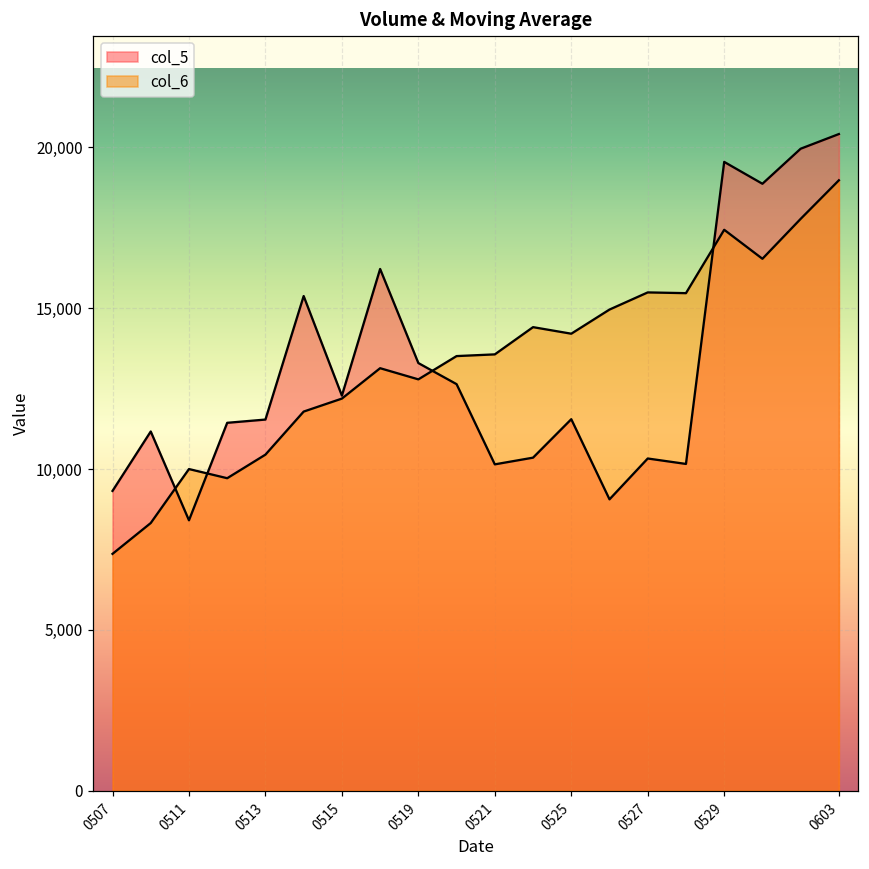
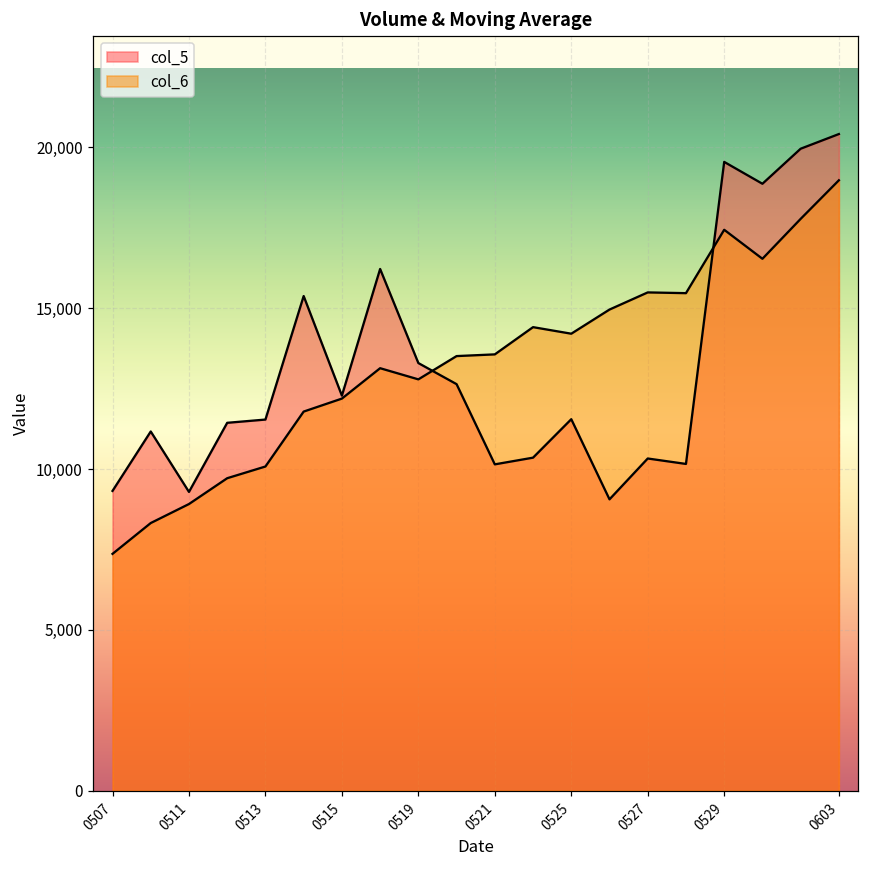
col_5, 0511: 8,400 -> 9,300
col_6, 0511: 10,000 -> 8,900
col_6, 0513: 10,400 -> 10,100
